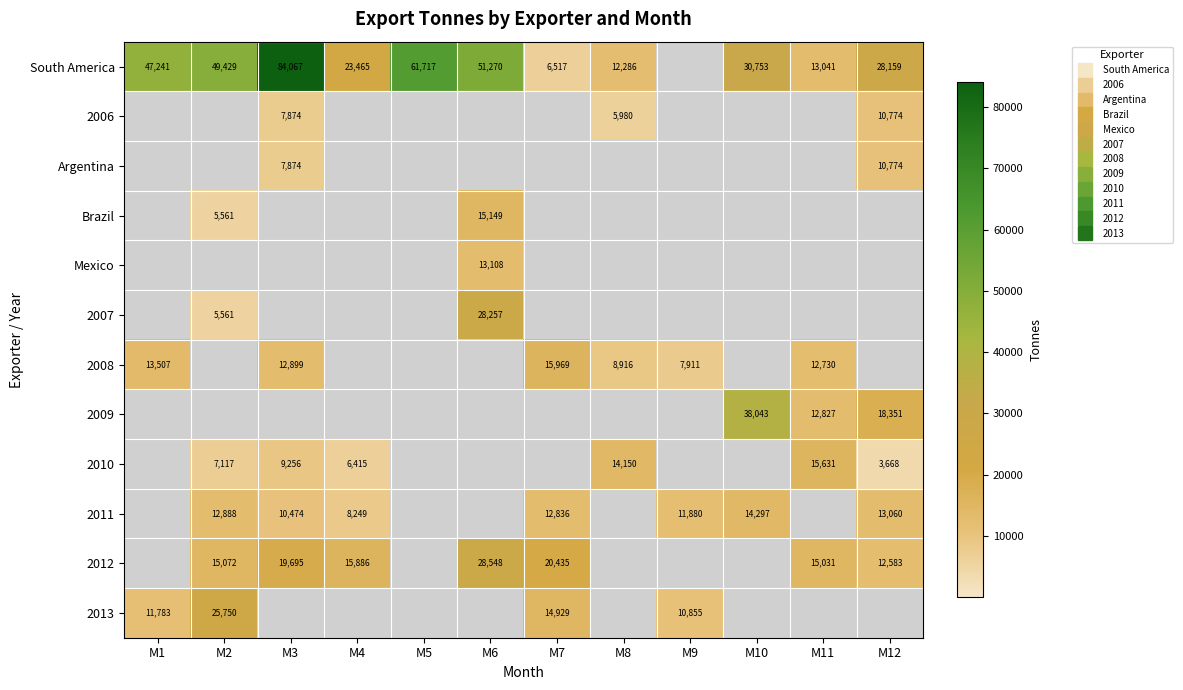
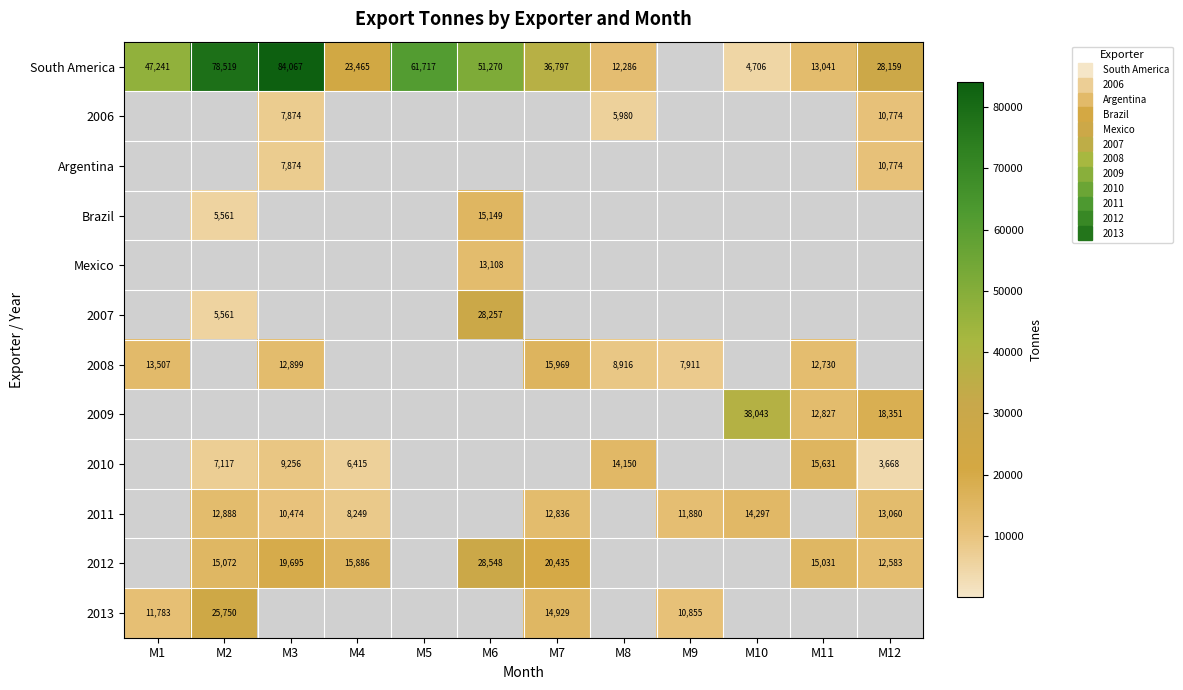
South America, M2: 49,429 -> 78,519
South America, M7: 6,517 -> 36,797
South America, M10: 30,753 -> 4,706
